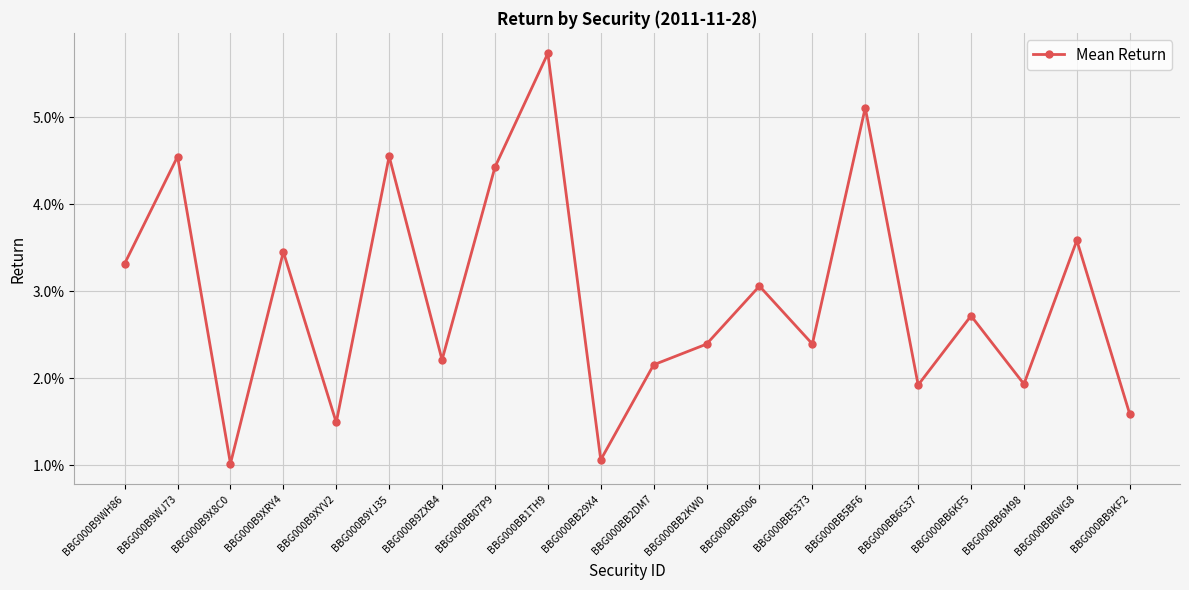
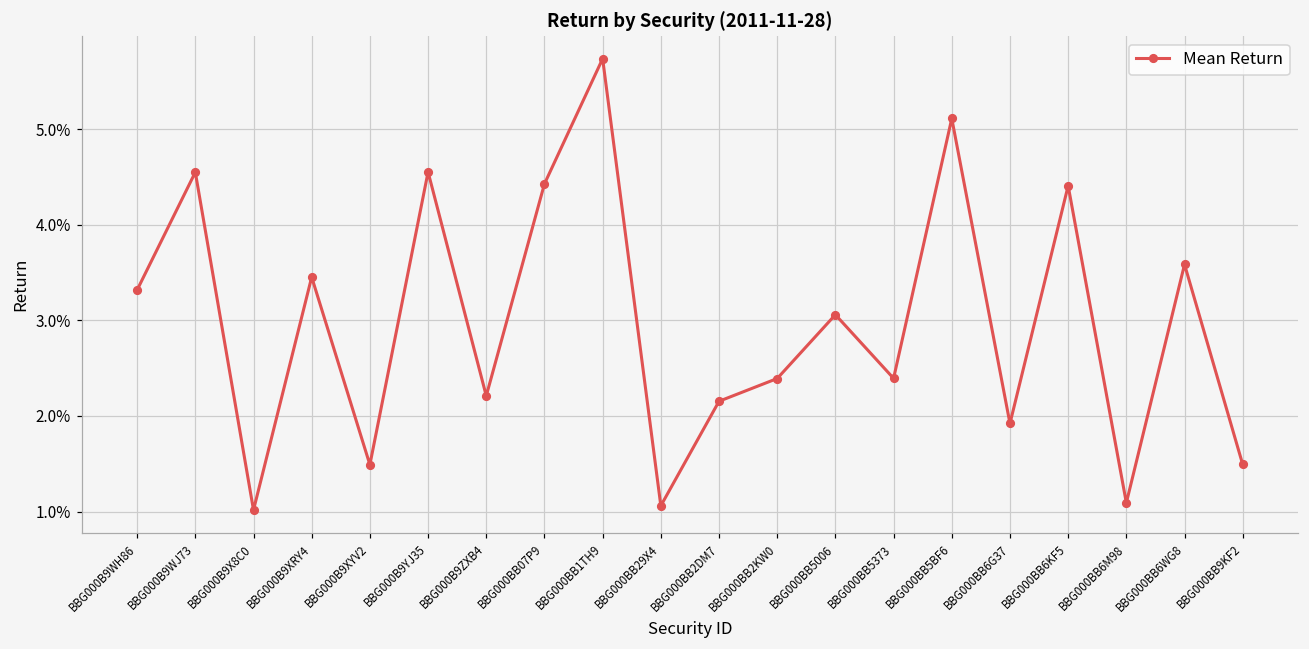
BBG000BB6KF5: 2.7% -> 4.4%
BBG000BB6M98: 1.9% -> 1.1%
BBG000BB9KF2: 1.6% -> 1.5%
